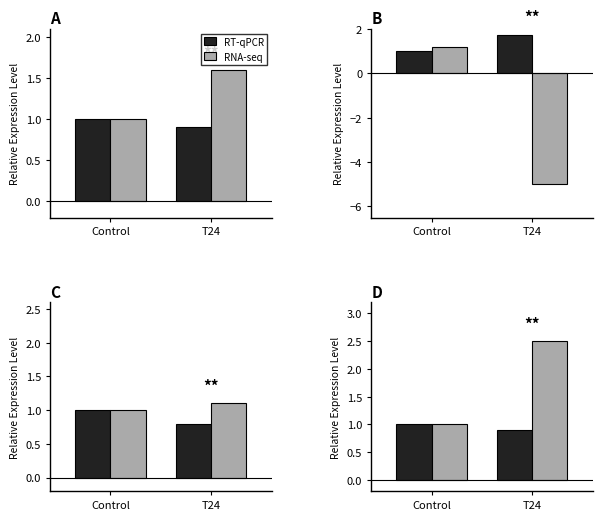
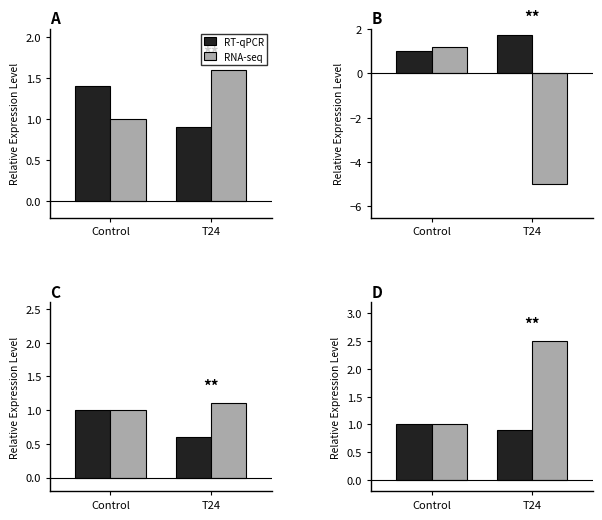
A, RT-qPCR, Control: 1.0 -> 1.4
C, RT-qPCR, T24: 0.8 -> 0.6
